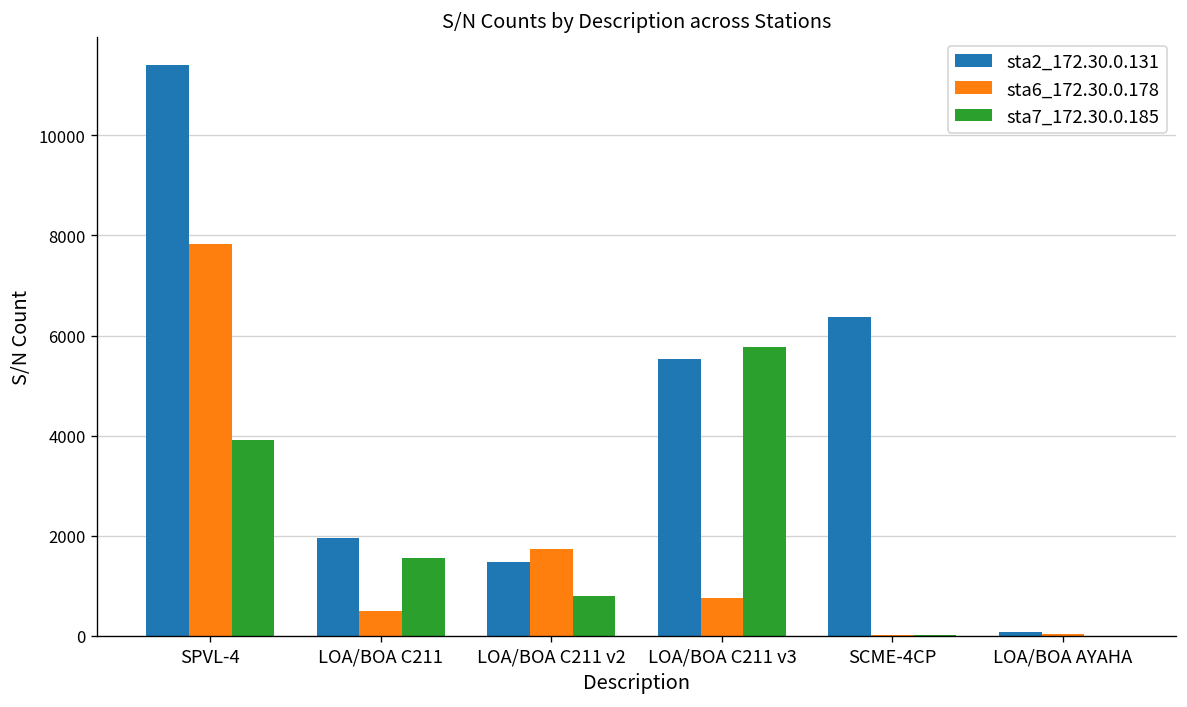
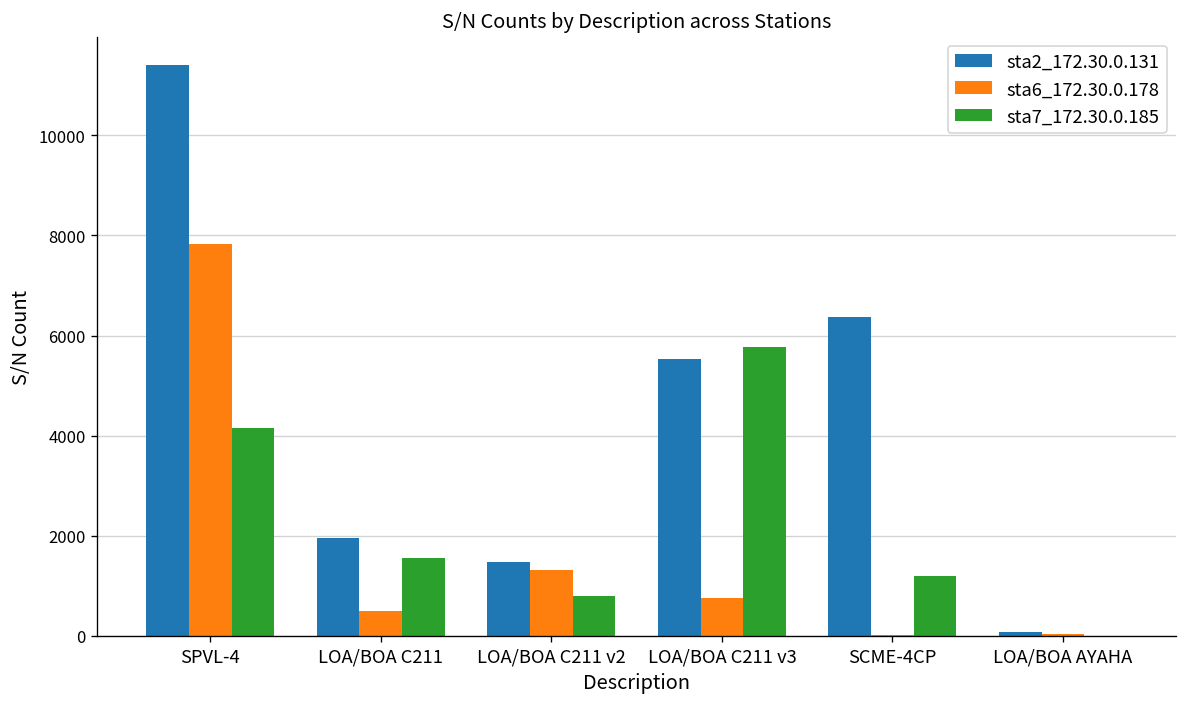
sta7_172.30.0.185, SPVL-4: 3900 -> 4200
sta6_172.30.0.178, LOA/BOA C211 v2: 1700 -> 1300
sta7_172.30.0.185, SCME-4CP: 0 -> 1200
